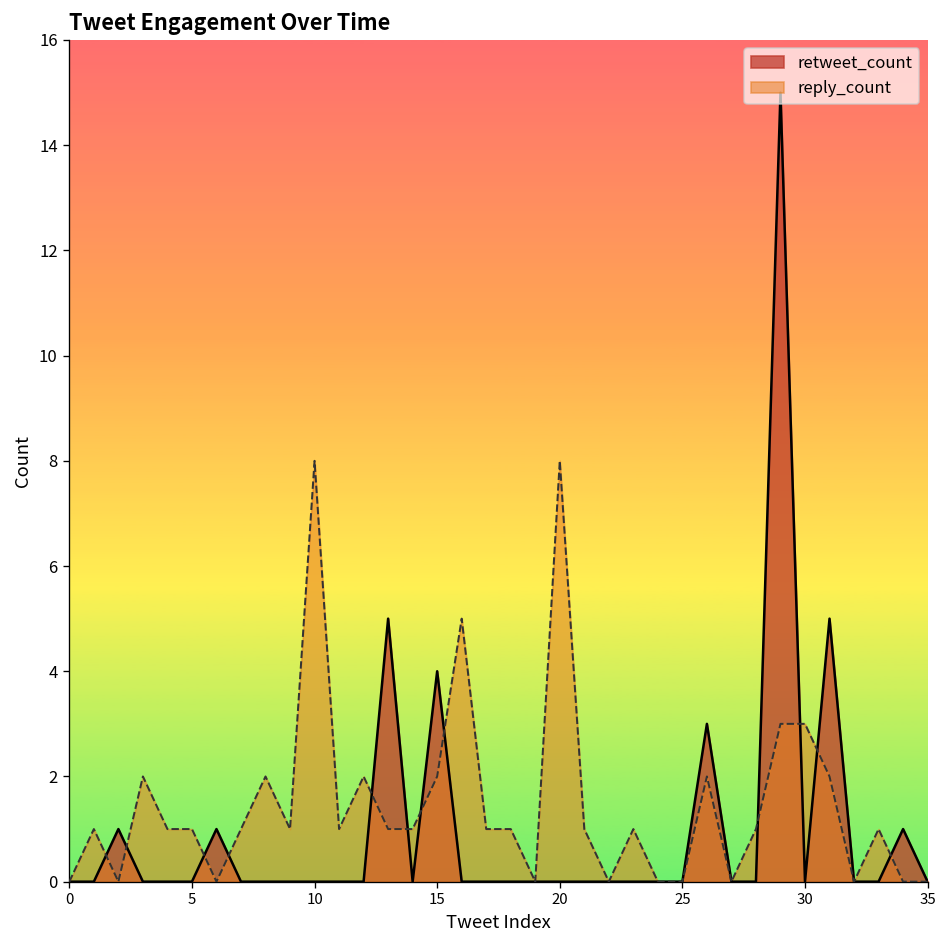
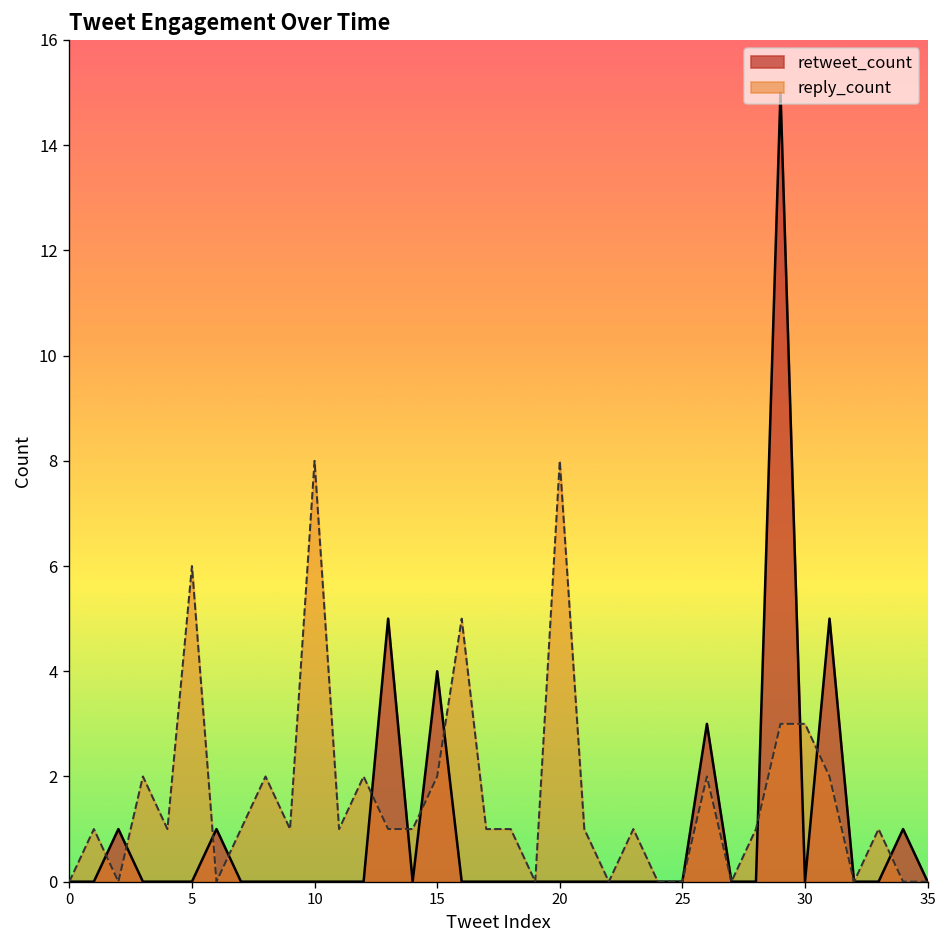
reply_count, 5: 1 -> 6
